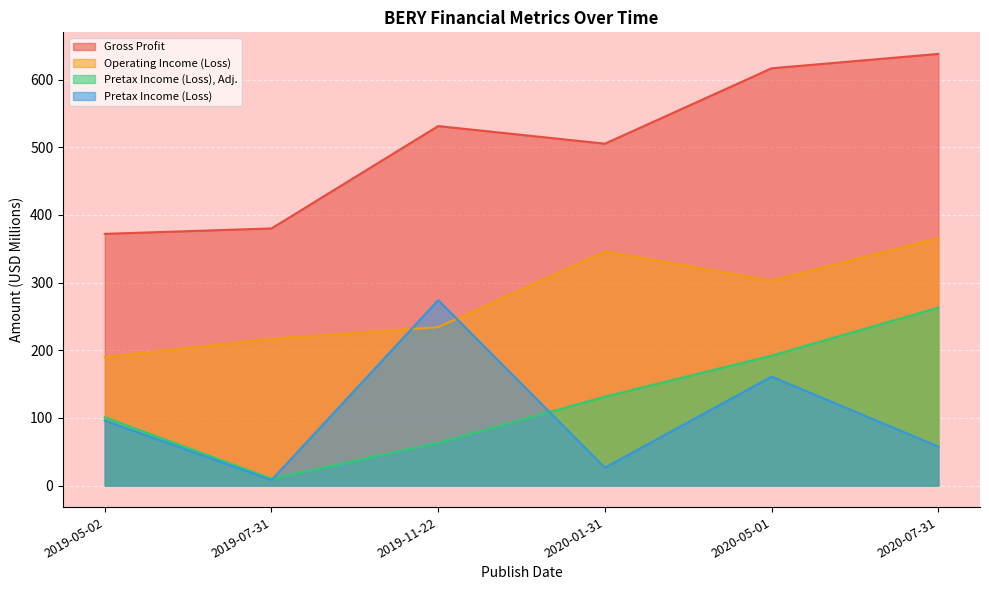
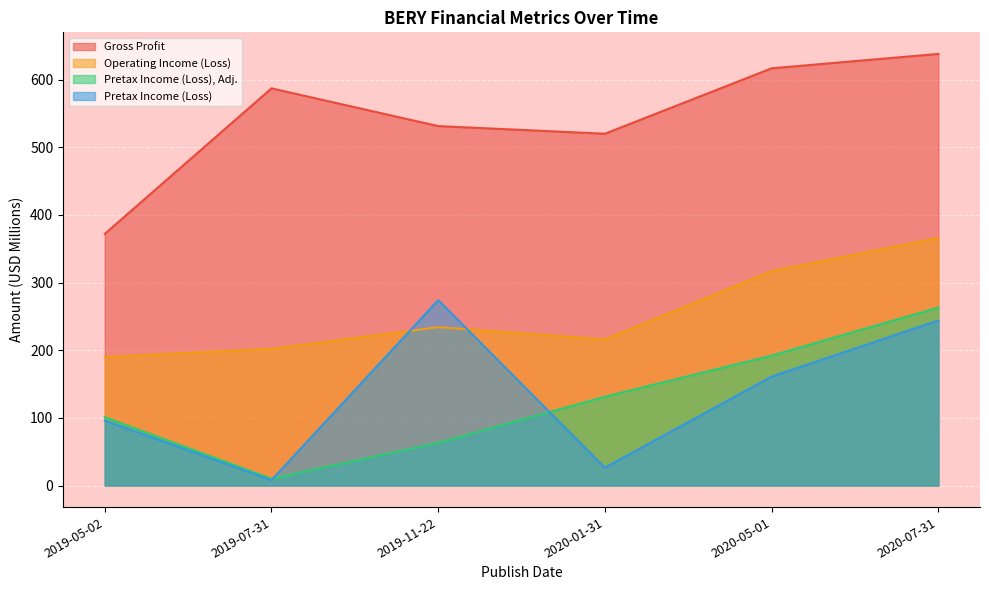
Gross Profit, 2019-07-31: 380 -> 590
Operating Income (Loss), 2019-07-31: 220 -> 200
Gross Profit, 2020-01-31: 510 -> 520
Operating Income (Loss), 2020-01-31: 350 -> 220
Operating Income (Loss), 2020-05-01: 300 -> 320
Pretax Income (Loss), 2020-07-31: 60 -> 240
